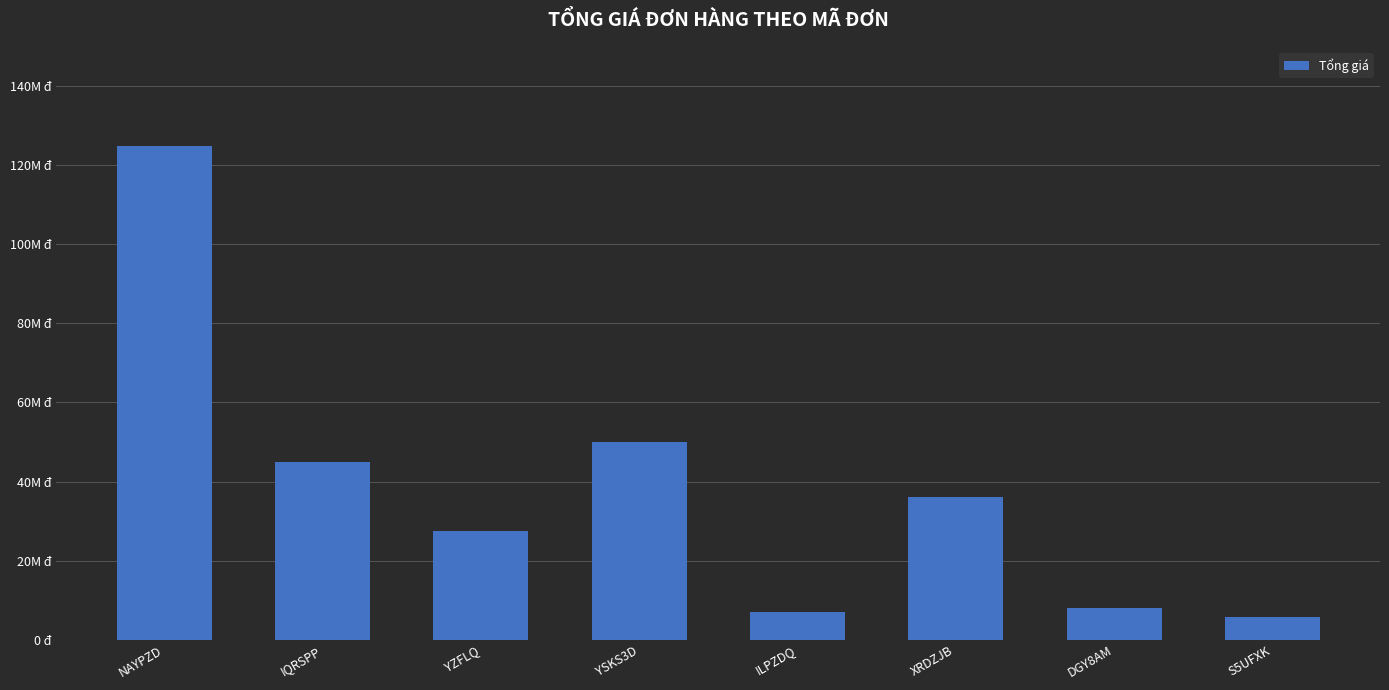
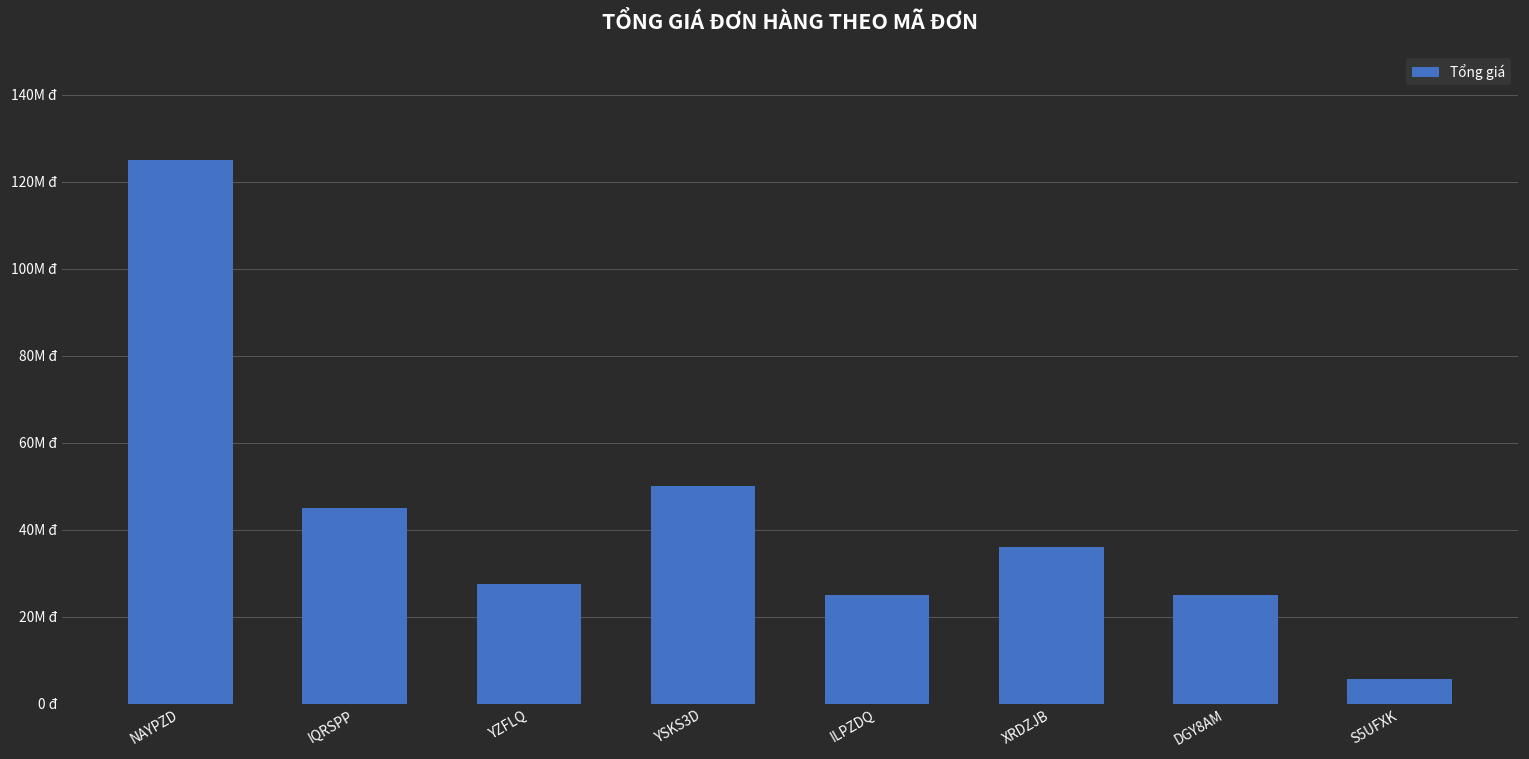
ILPZDQ: 7M đ -> 25M đ
DGY8AM: 8M đ -> 25M đ
